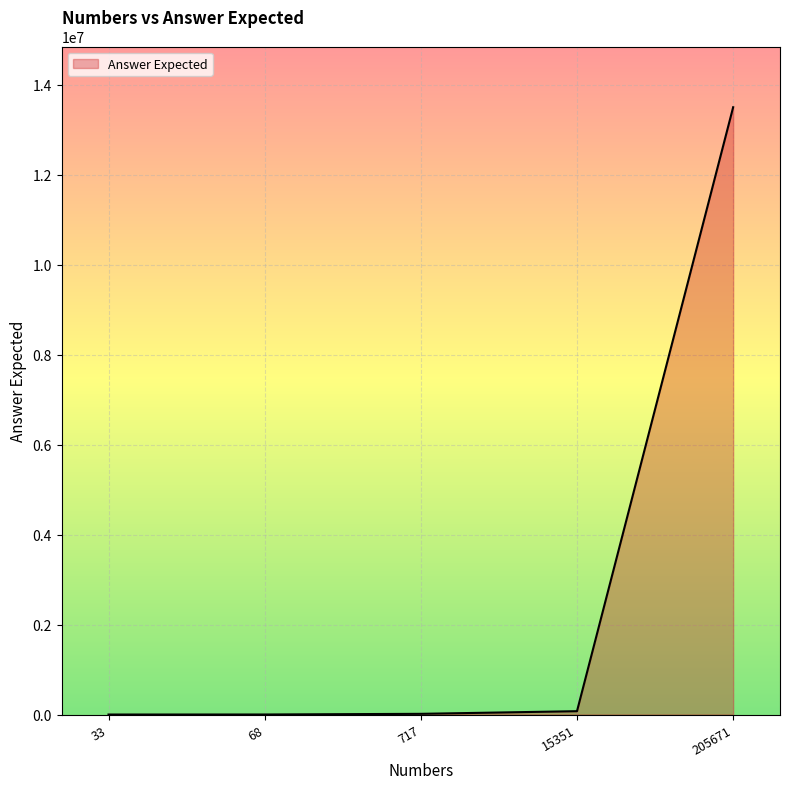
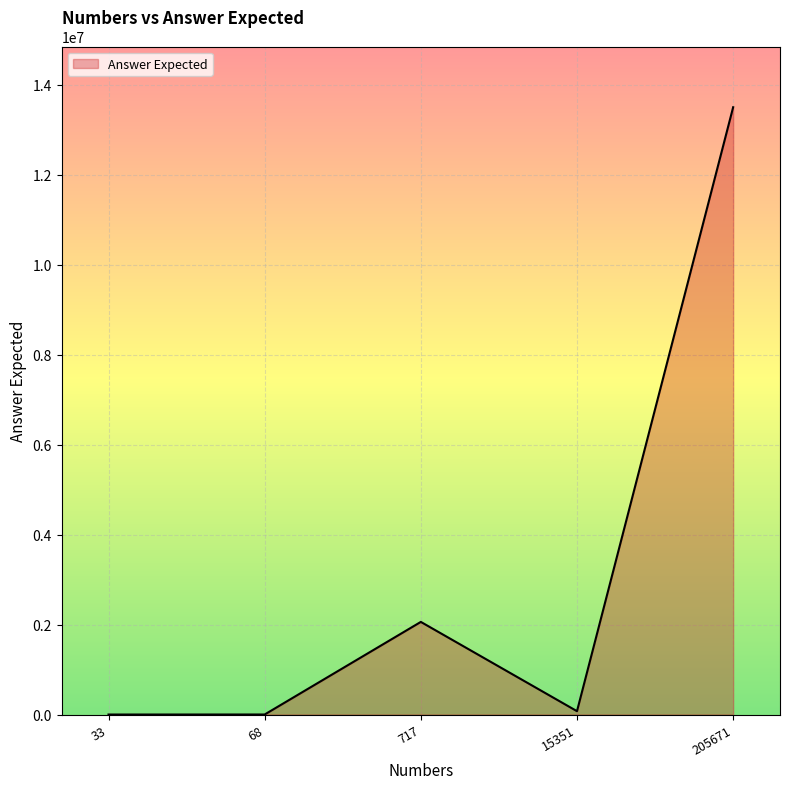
717: 0 -> 2100000
